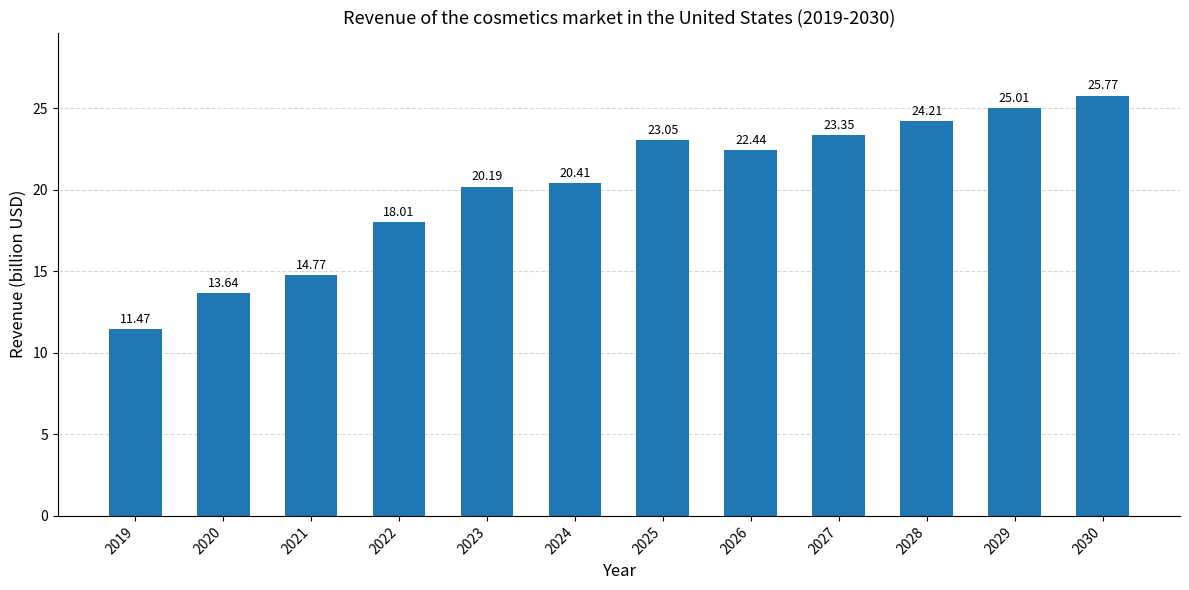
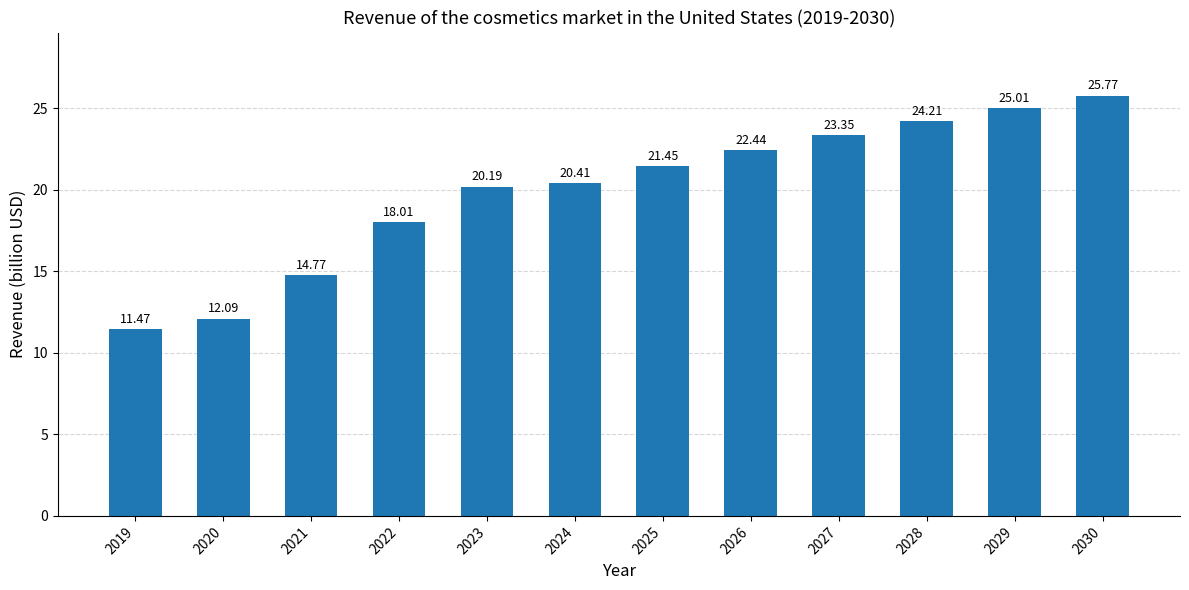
2020: 13.64 -> 12.09
2025: 23.05 -> 21.45
